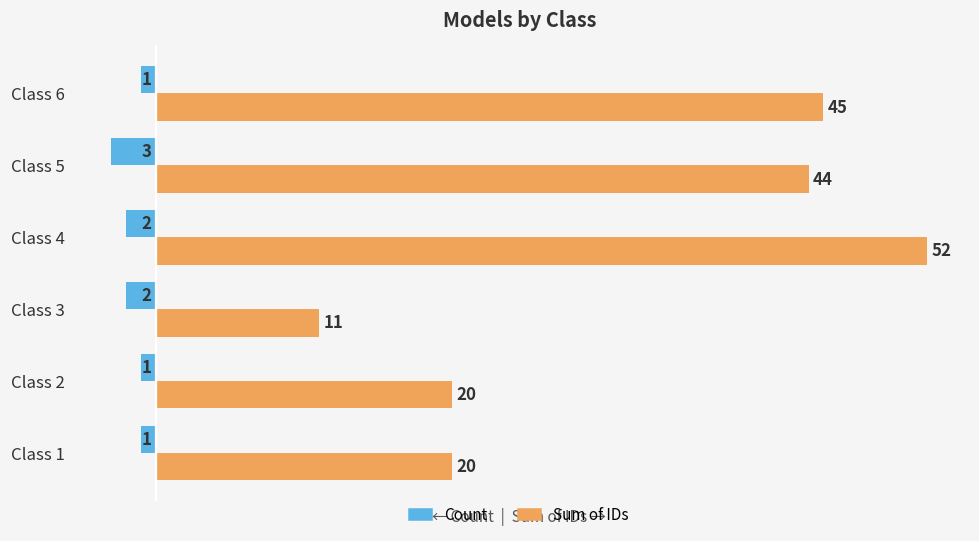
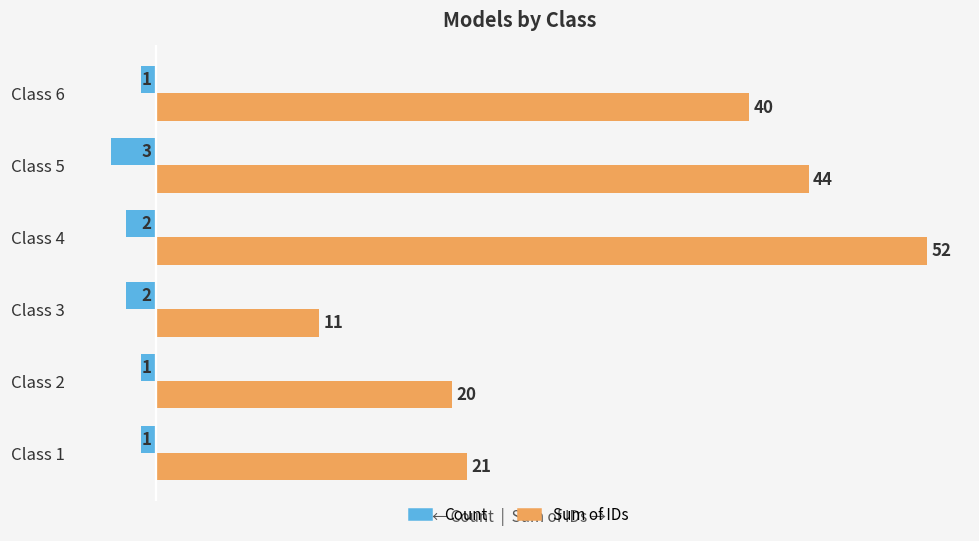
Sum of IDs, Class 6: 45 -> 40
Sum of IDs, Class 1: 20 -> 21
